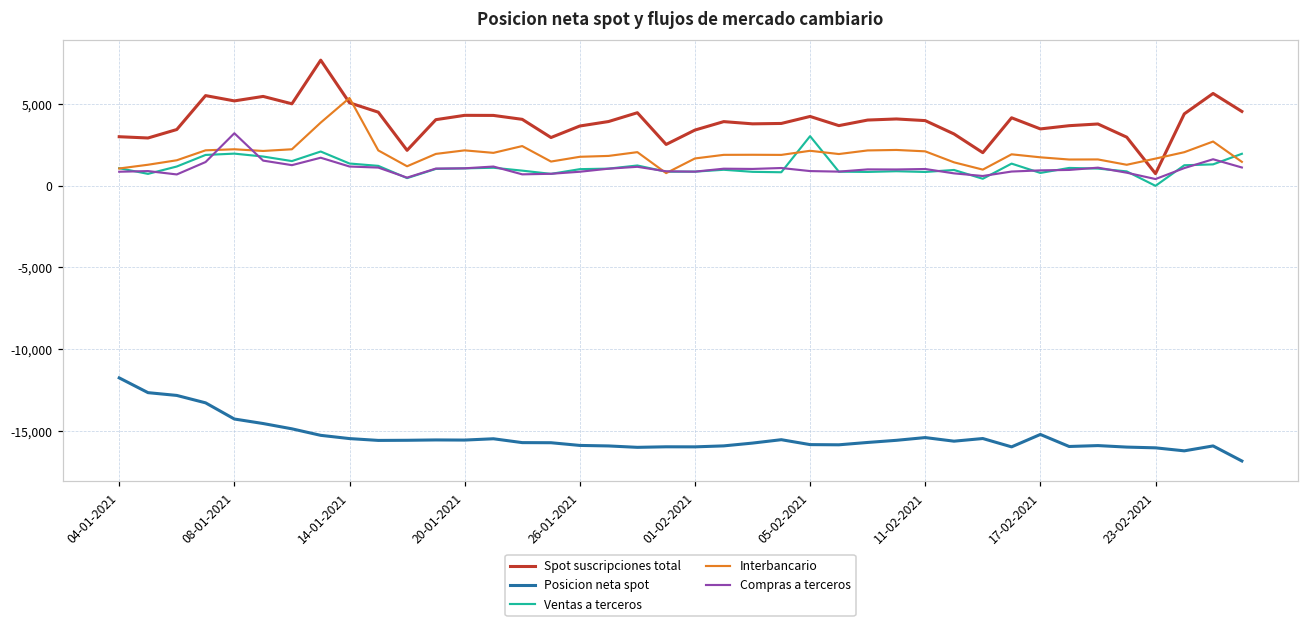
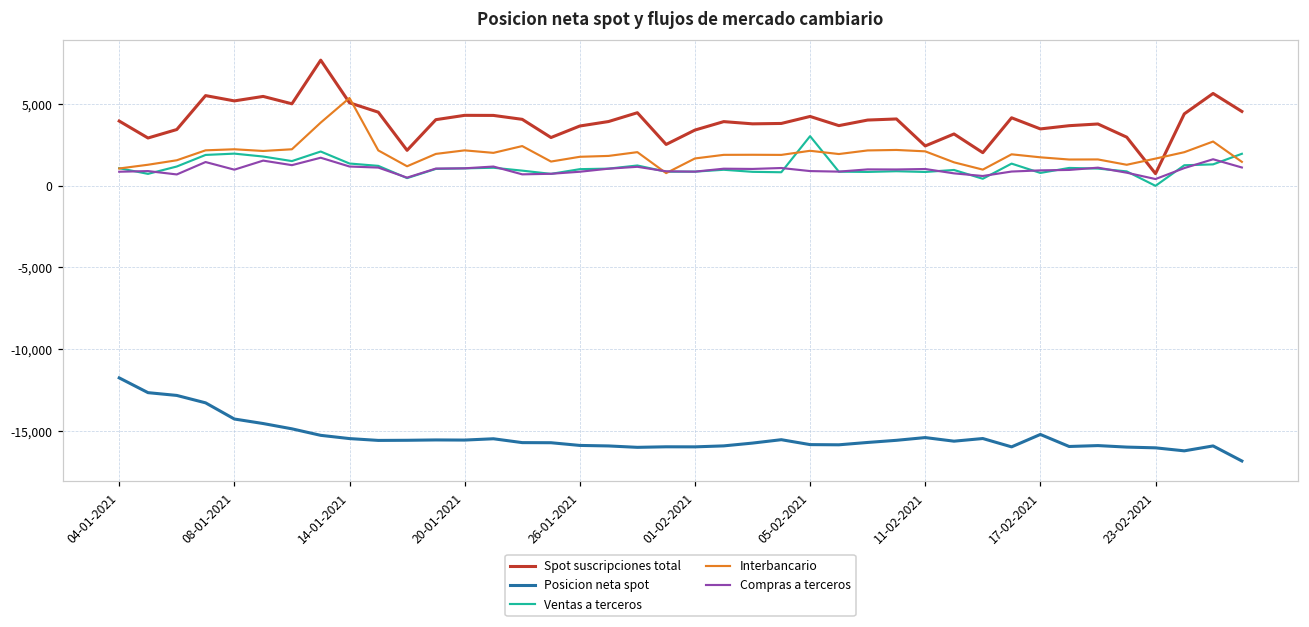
Spot suscripciones total, 04-01-2021: 3,000 -> 4,000
Compras a terceros, 08-01-2021: 3,200 -> 1,000
Spot suscripciones total, 11-02-2021: 4,000 -> 2,400
